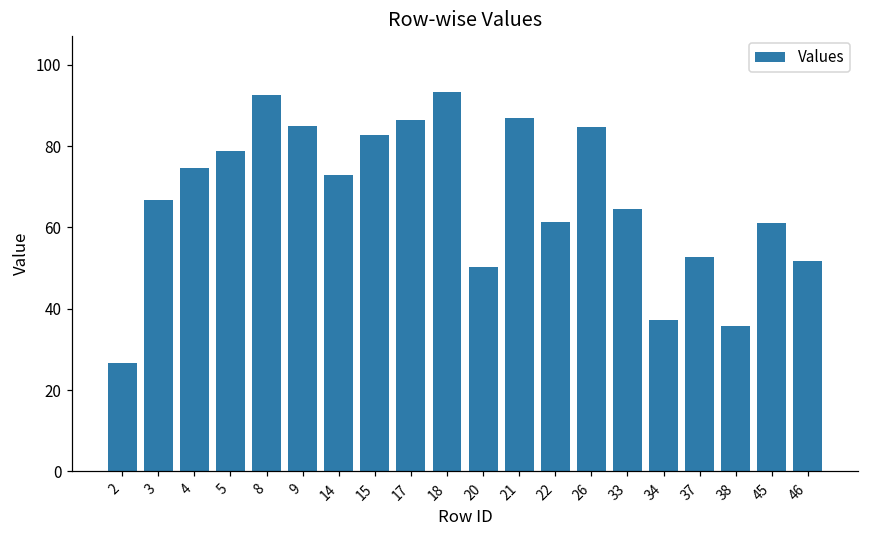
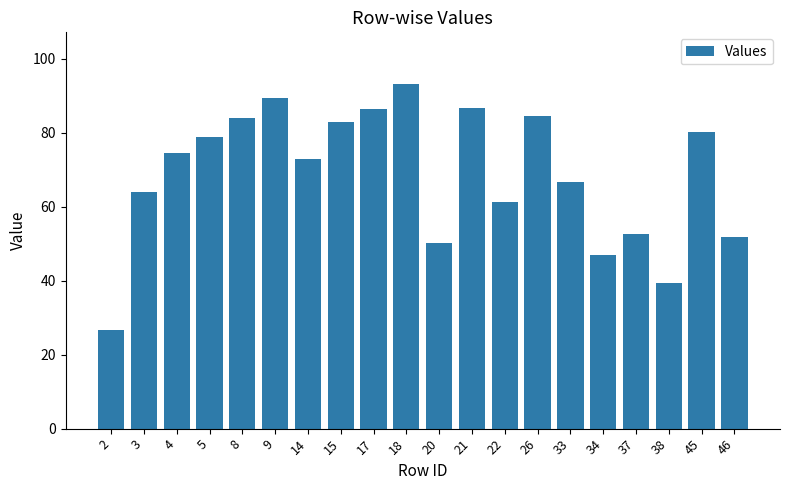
3: 67 -> 64
8: 93 -> 84
9: 85 -> 89
33: 64 -> 67
34: 37 -> 47
38: 36 -> 39
45: 61 -> 80
